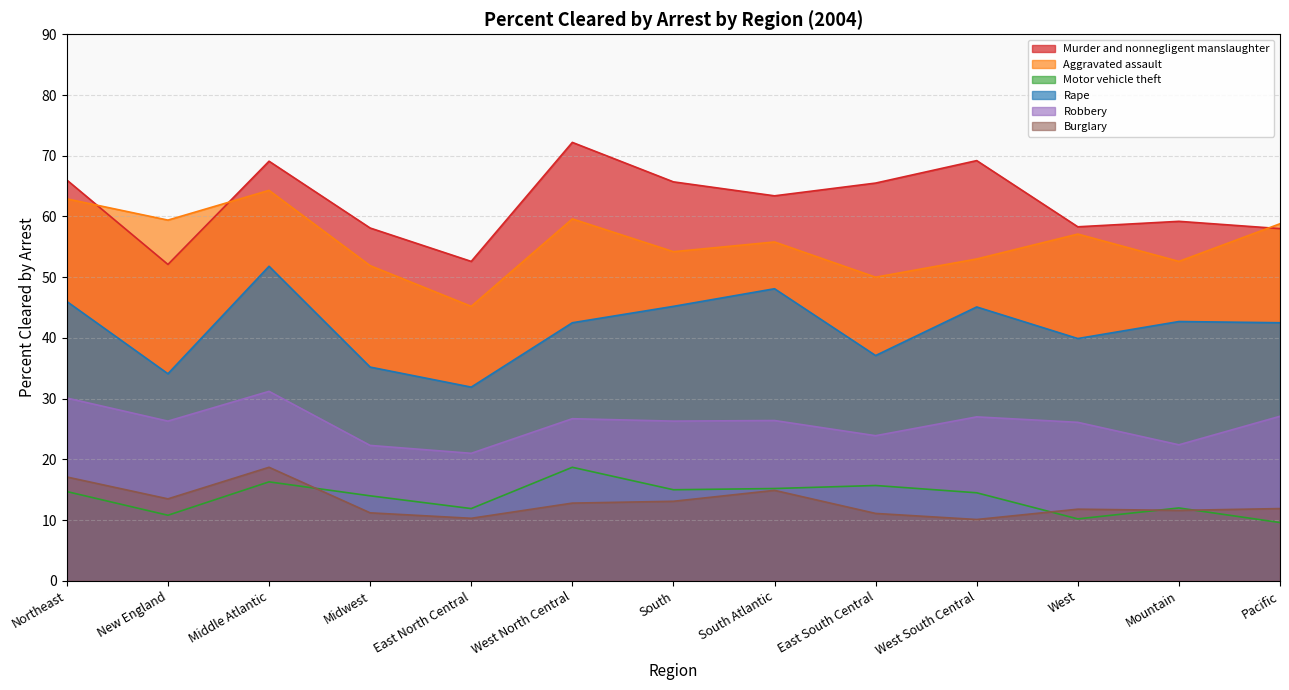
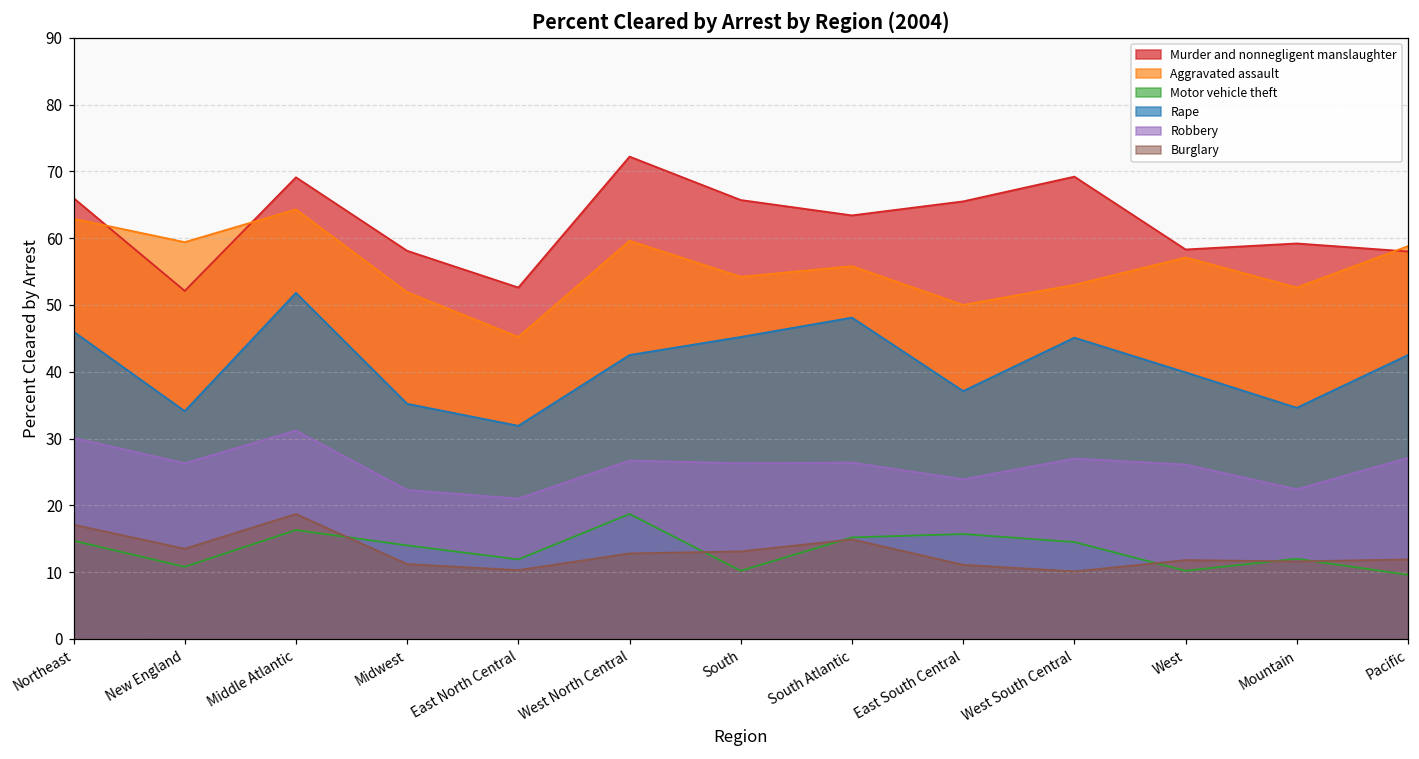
Motor vehicle theft, South: 15 -> 10
Rape, Mountain: 43 -> 35
